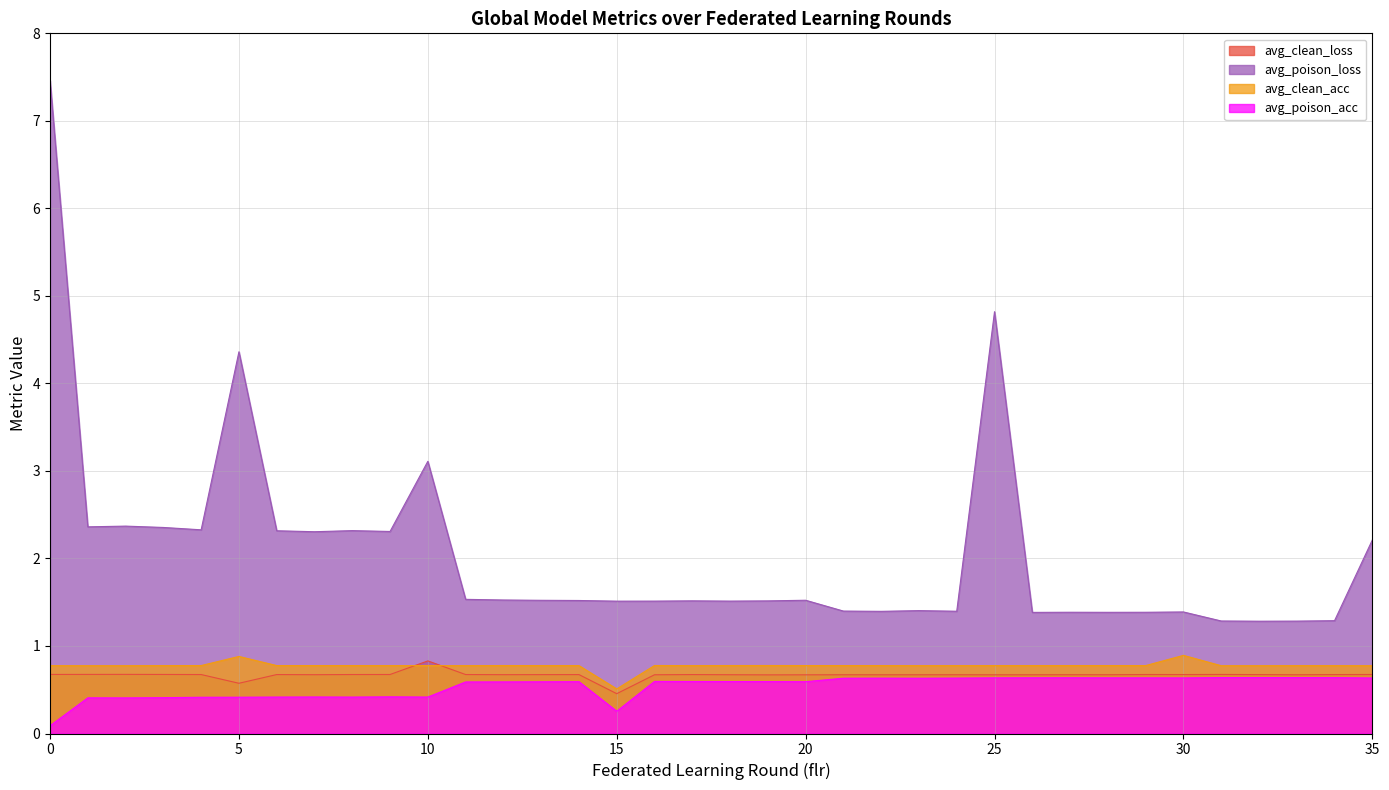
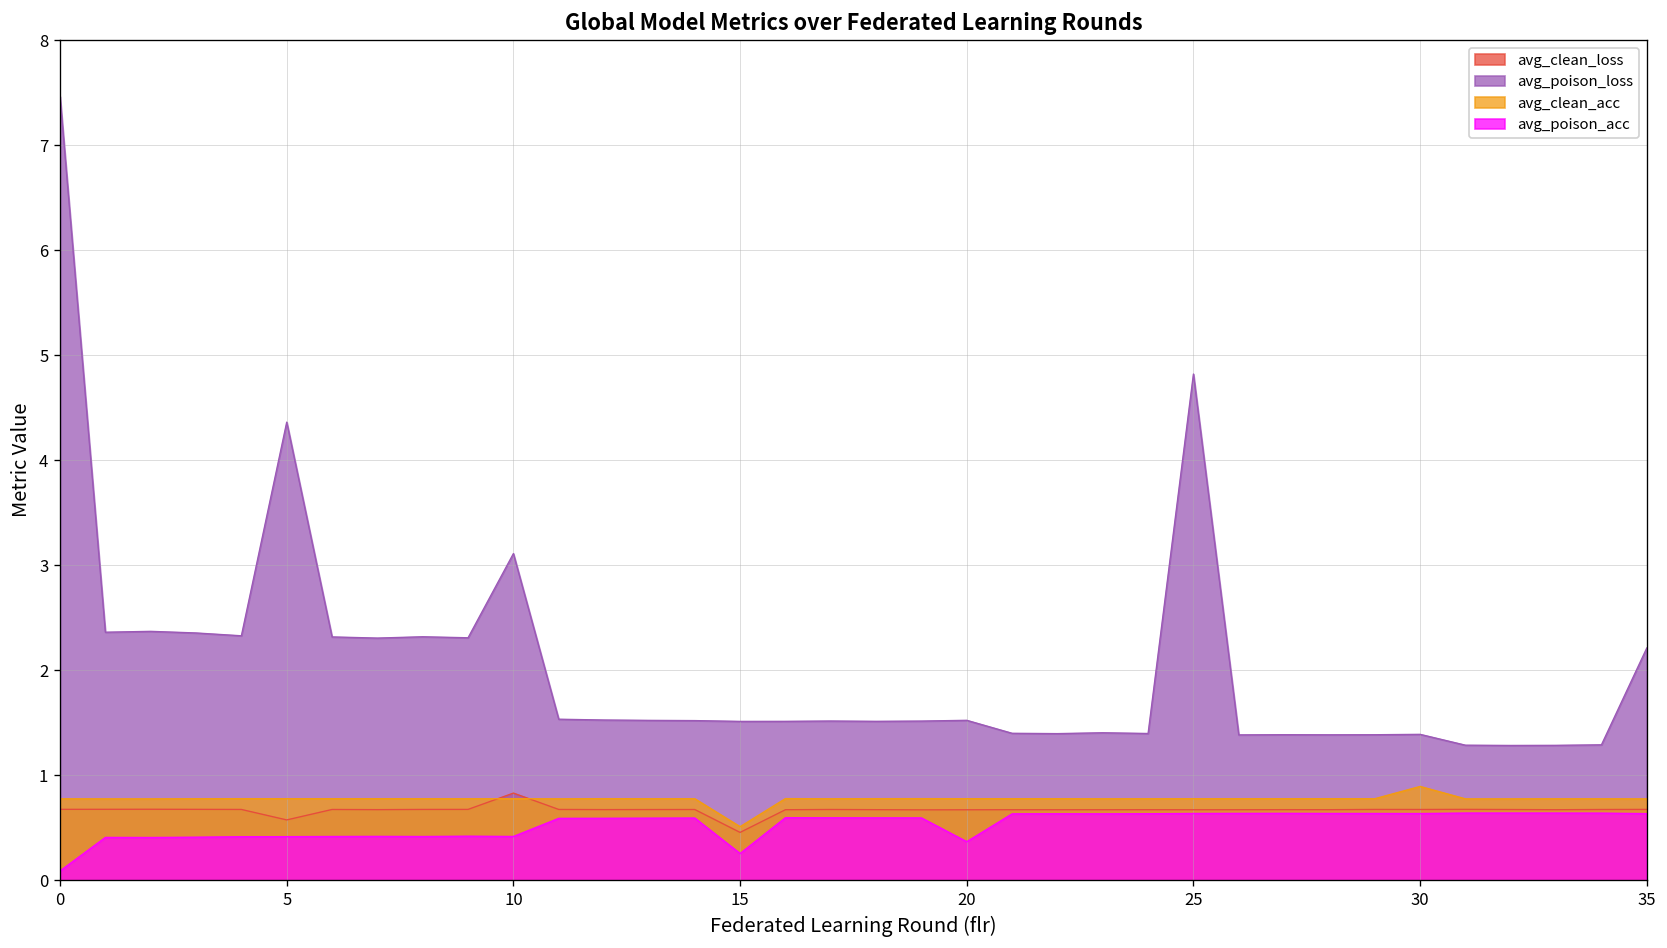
avg_clean_acc, 5: 0.9 -> 0.8
avg_poison_acc, 20: 0.6 -> 0.4
